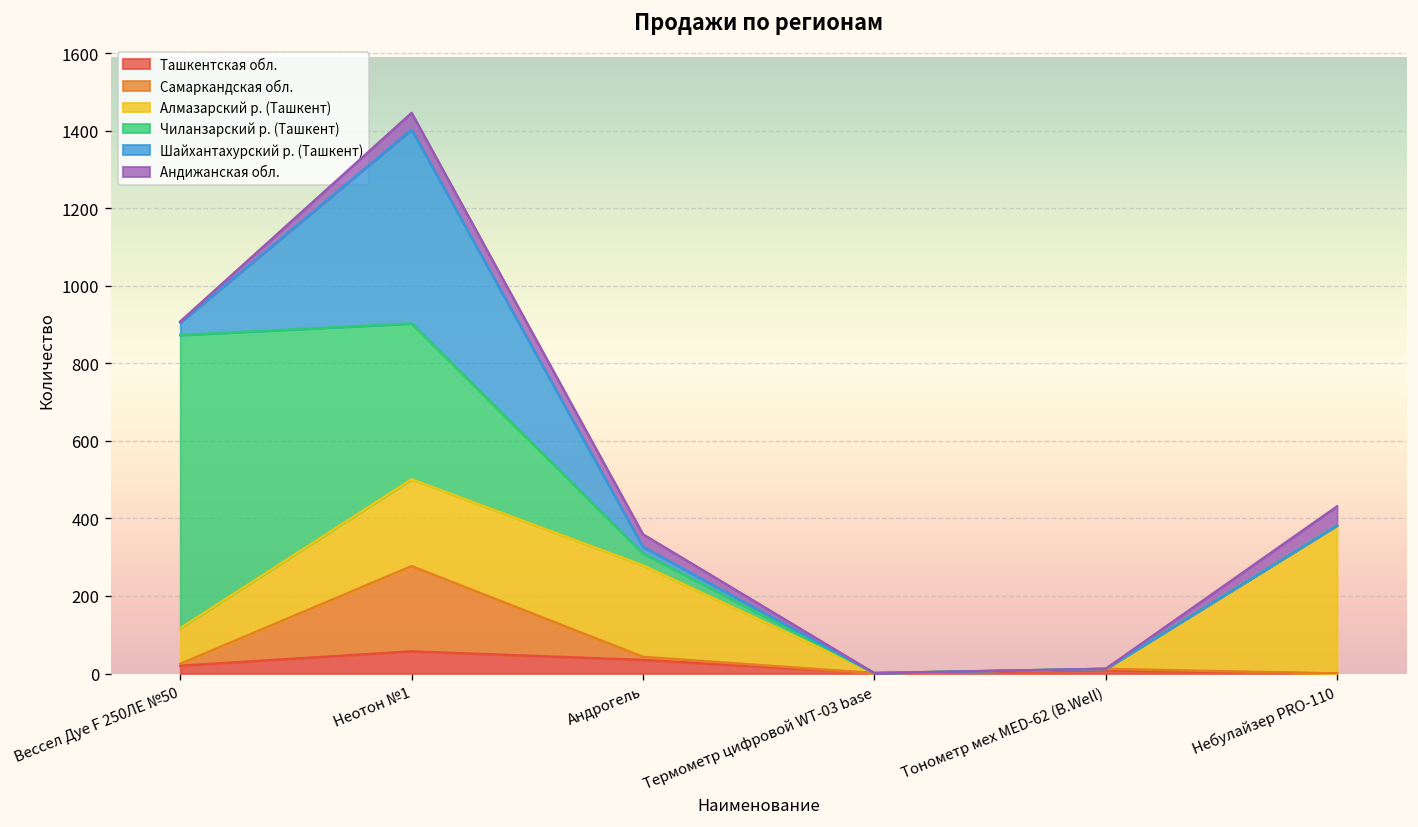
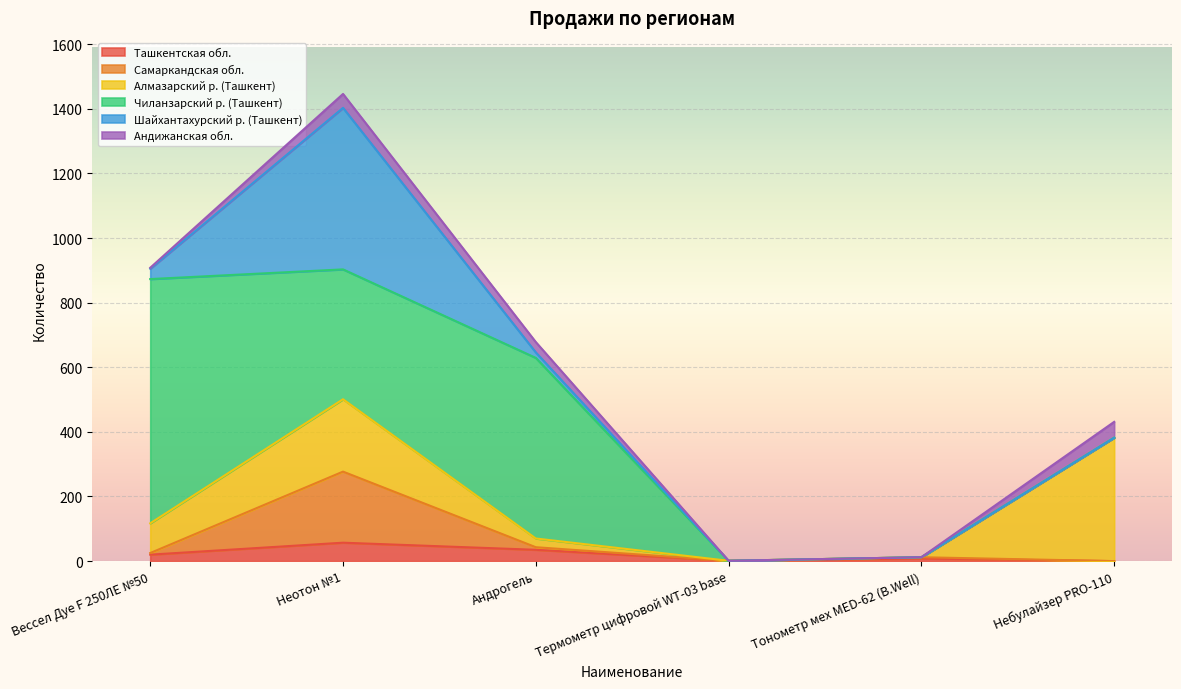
Алмазарский р. (Ташкент), Андрогель: 240 -> 30
Чиланзарский р. (Ташкент), Андрогель: 30 -> 560
